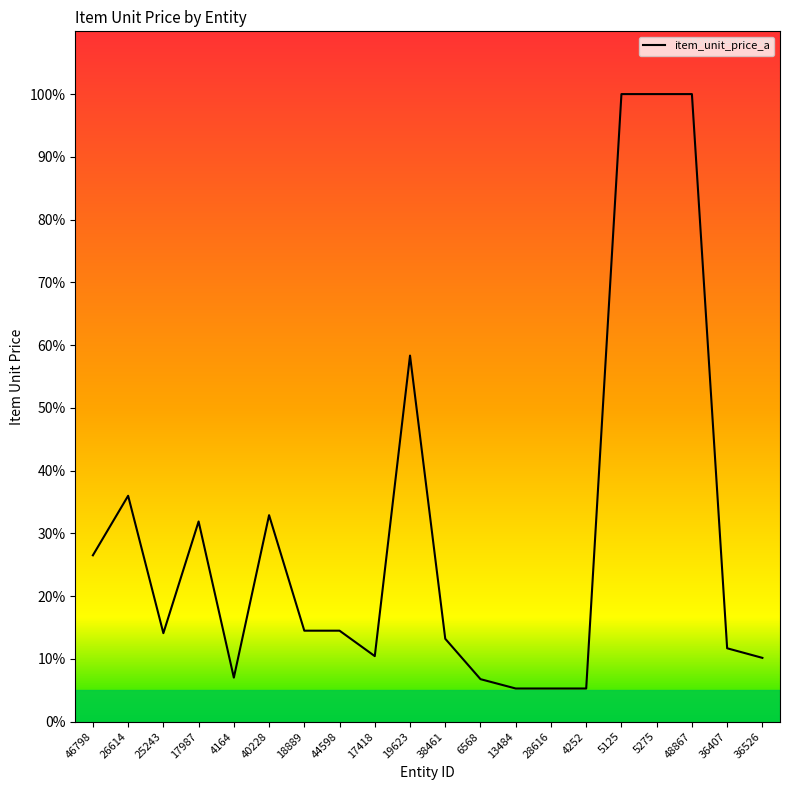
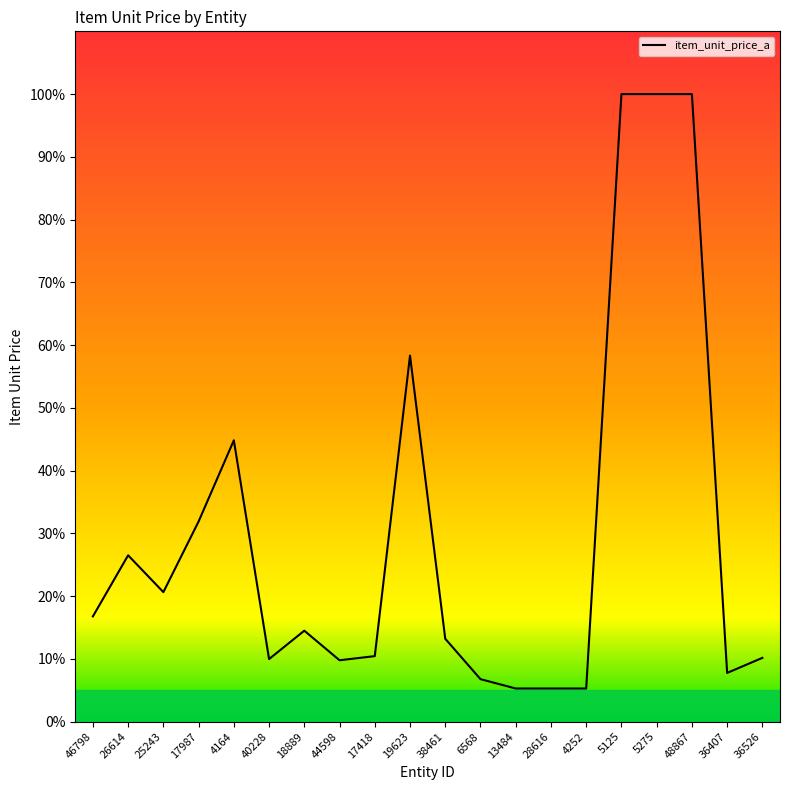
46798: 27% -> 17%
26614: 36% -> 27%
25243: 14% -> 21%
4164: 7% -> 45%
40228: 33% -> 10%
44598: 14% -> 10%
36407: 12% -> 8%
